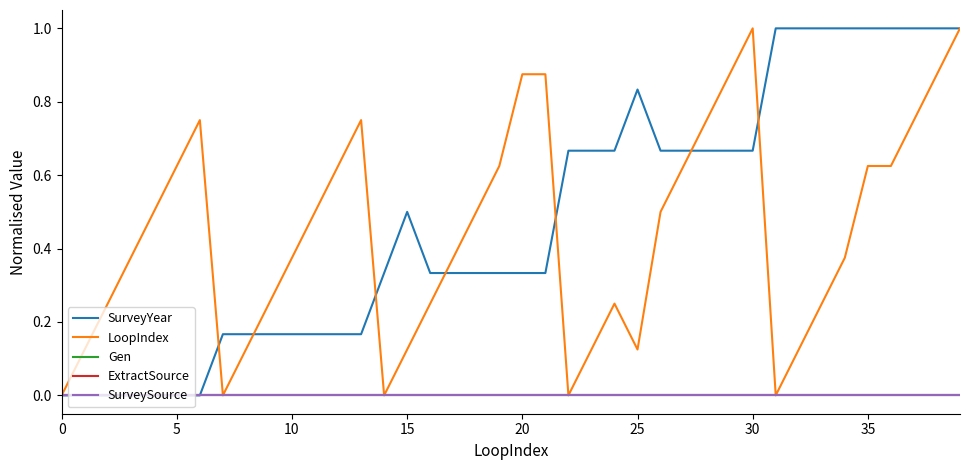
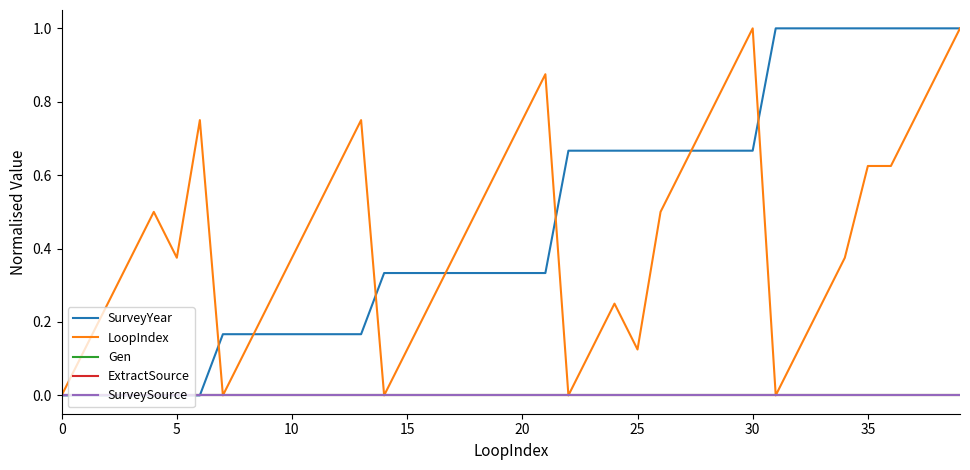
LoopIndex, 5: 0.63 -> 0.38
SurveyYear, 15: 0.50 -> 0.33
LoopIndex, 20: 0.88 -> 0.75
SurveyYear, 25: 0.83 -> 0.67
